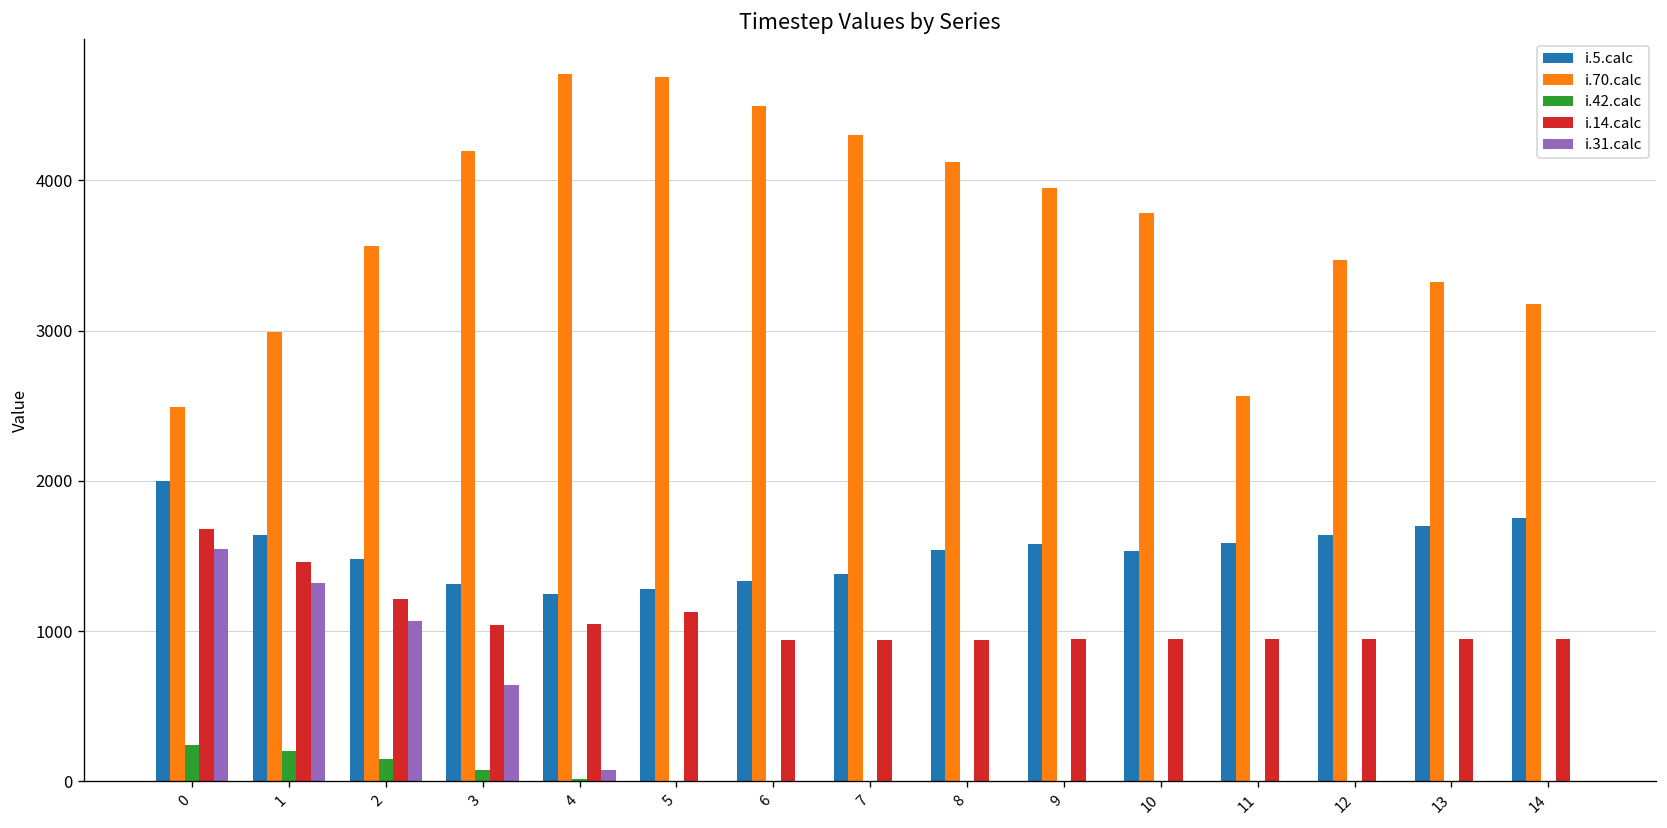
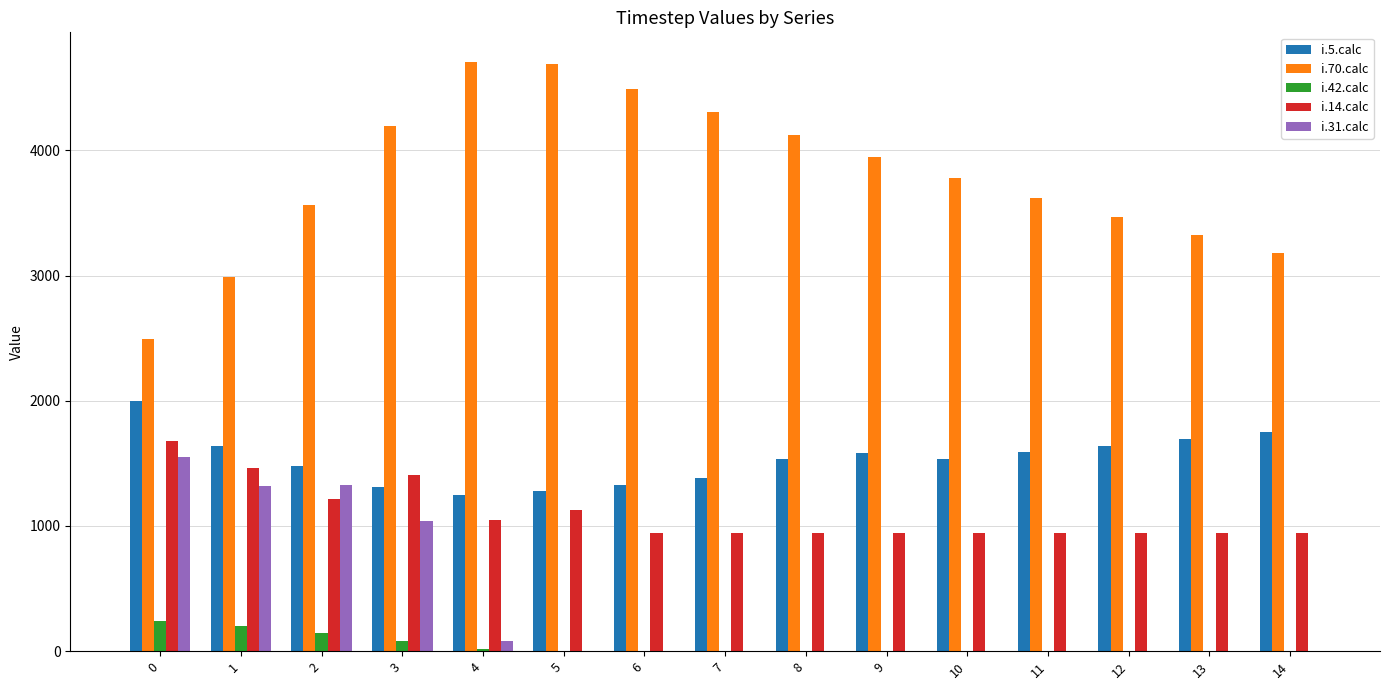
i.31.calc, 2: 1070 -> 1330
i.14.calc, 3: 1040 -> 1410
i.31.calc, 3: 640 -> 1040
i.70.calc, 11: 2570 -> 3620
